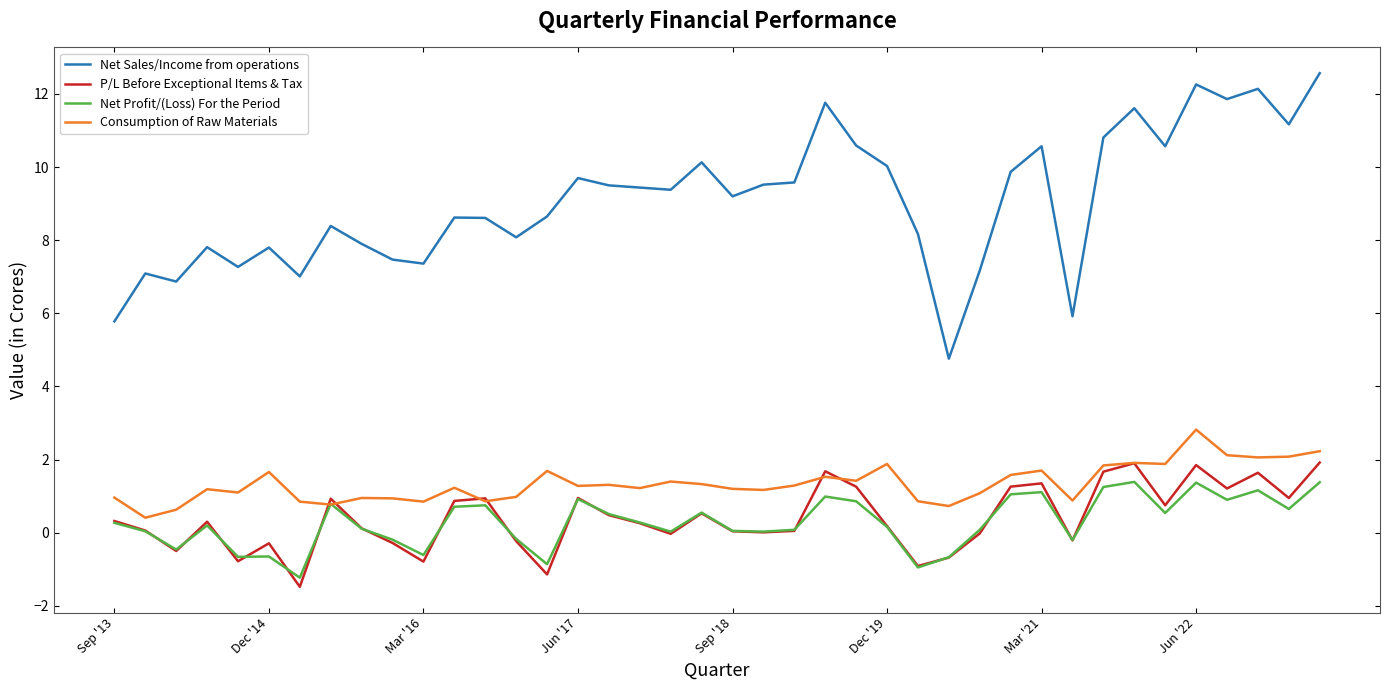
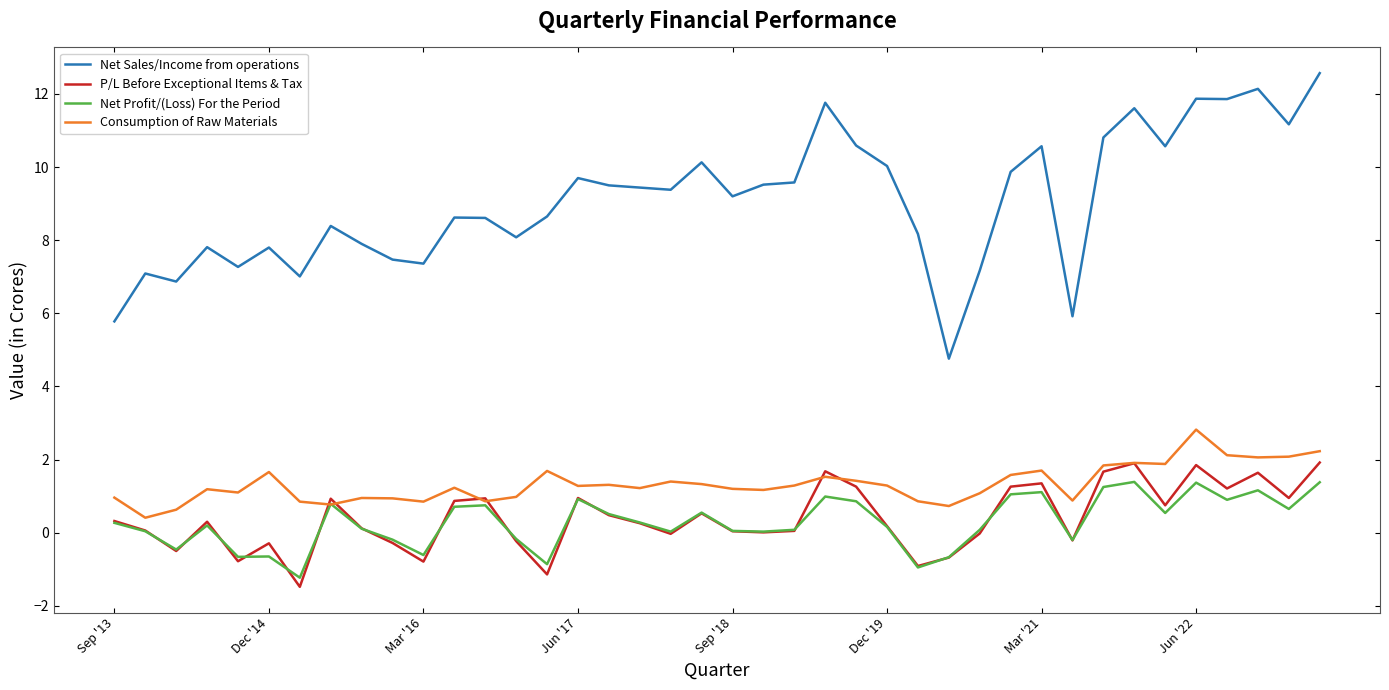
Consumption of Raw Materials, Dec '19: 1.9 -> 1.3
Net Sales/Income from operations, Jun '22: 12.3 -> 11.9
